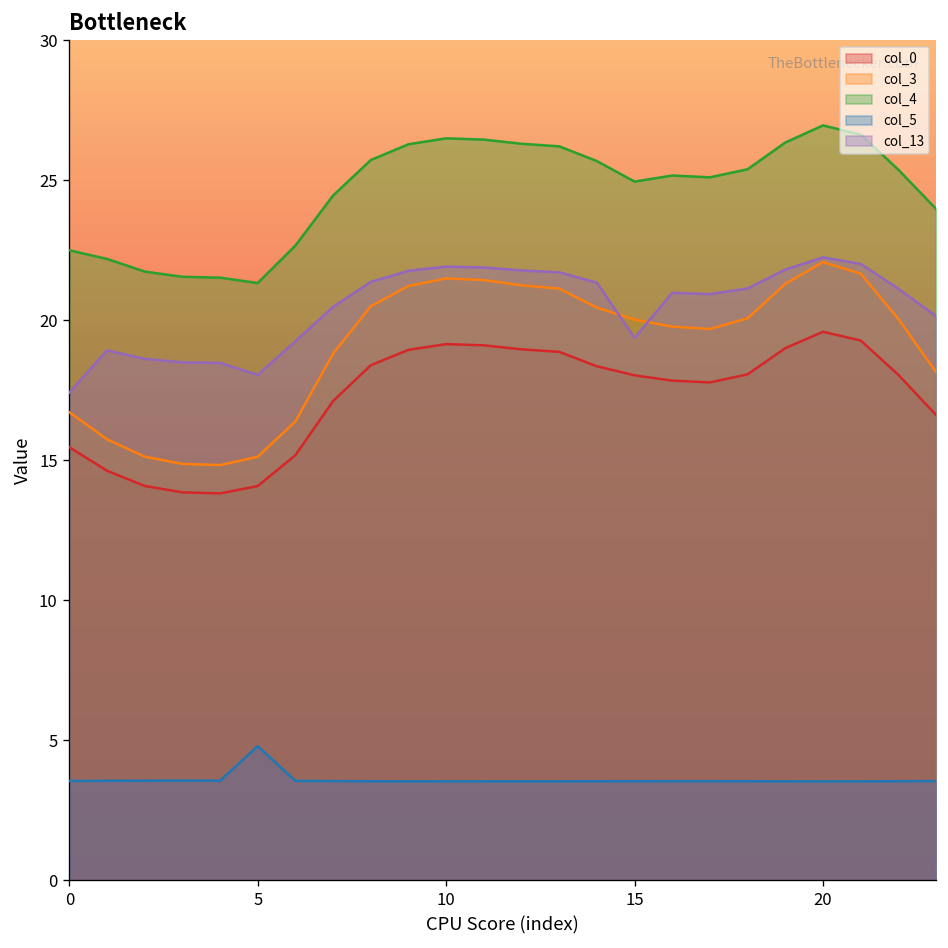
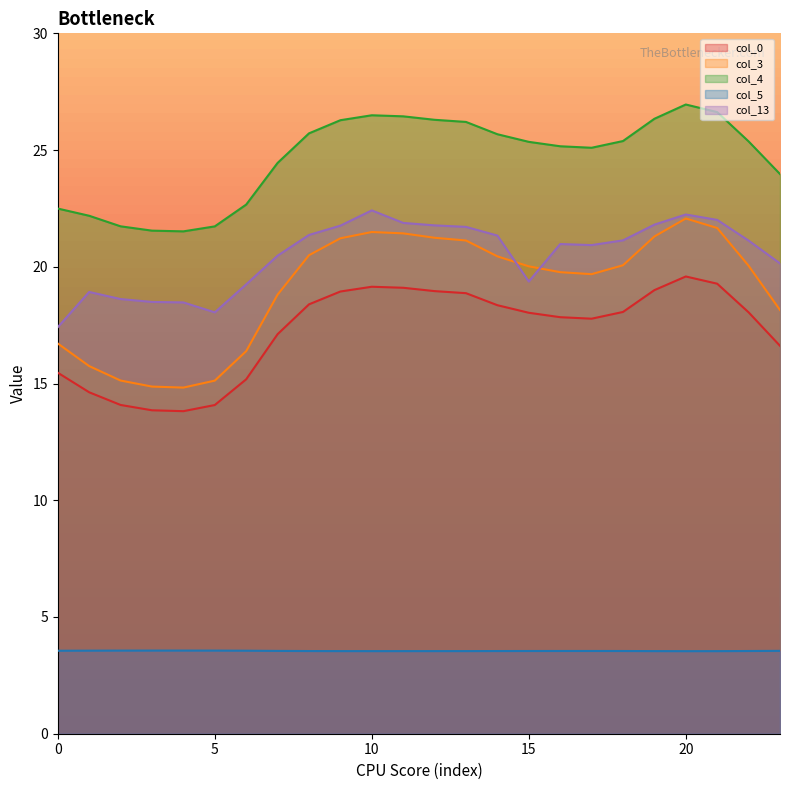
col_4, 5: 21.3 -> 21.7
col_5, 5: 4.8 -> 3.6
col_13, 10: 21.9 -> 22.4
col_4, 15: 24.9 -> 25.4
